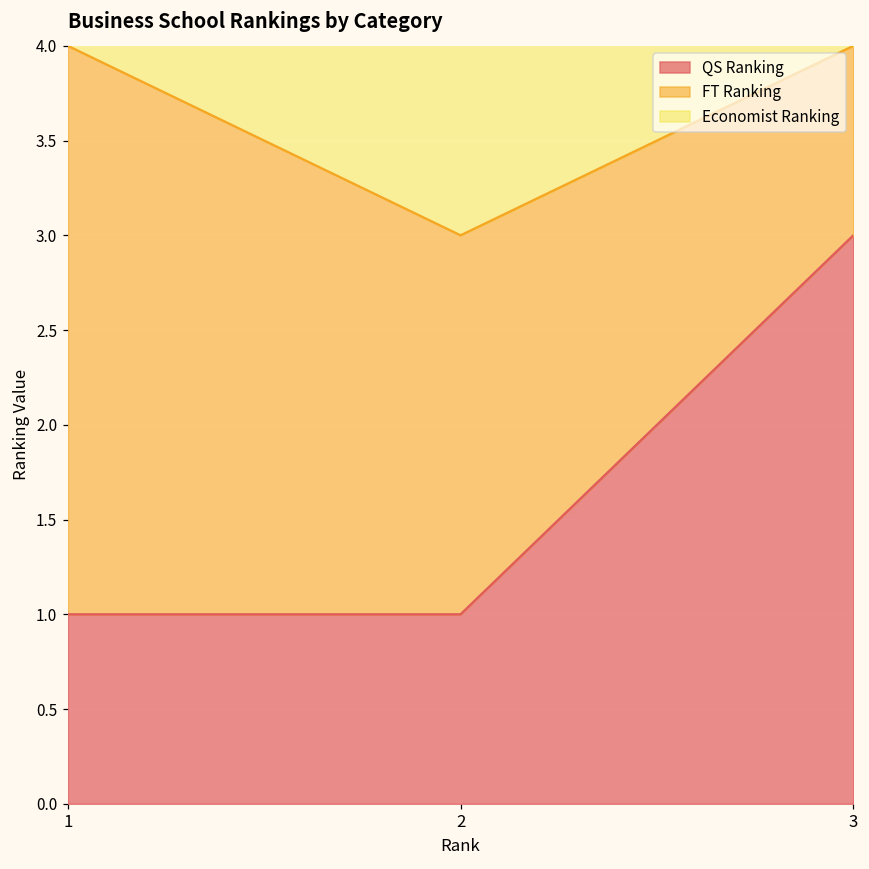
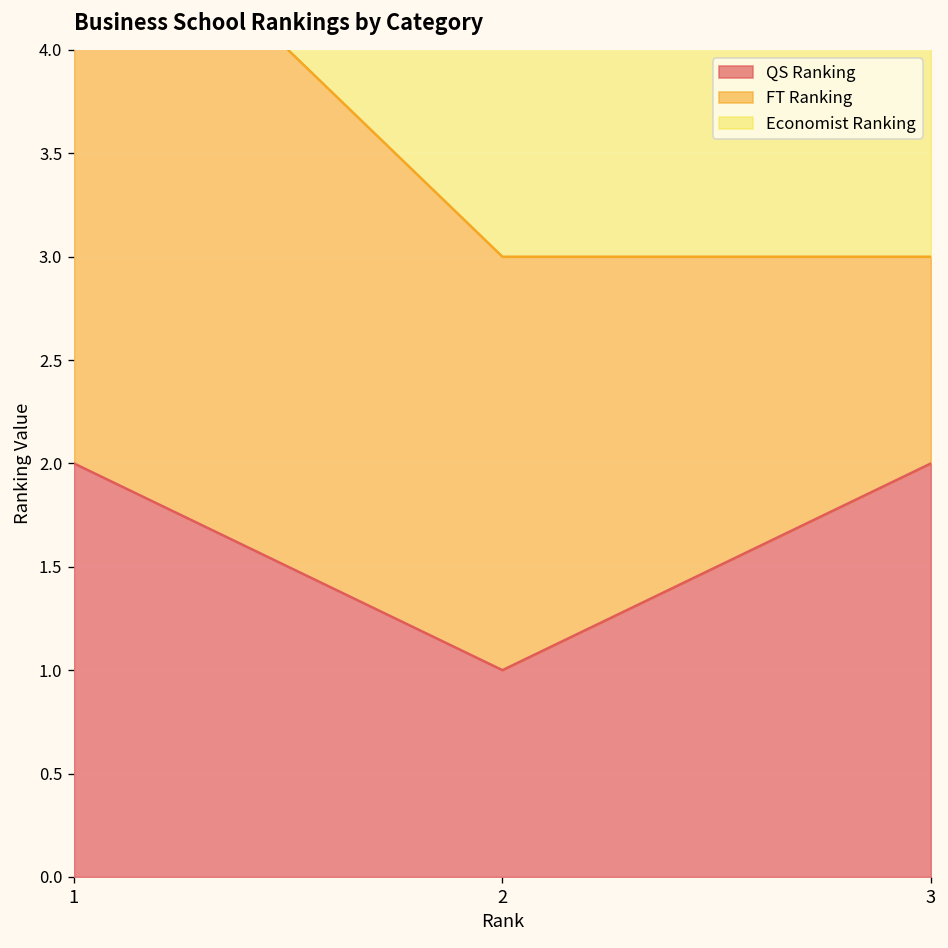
QS Ranking, 1: 1 -> 2
QS Ranking, 3: 3 -> 2
